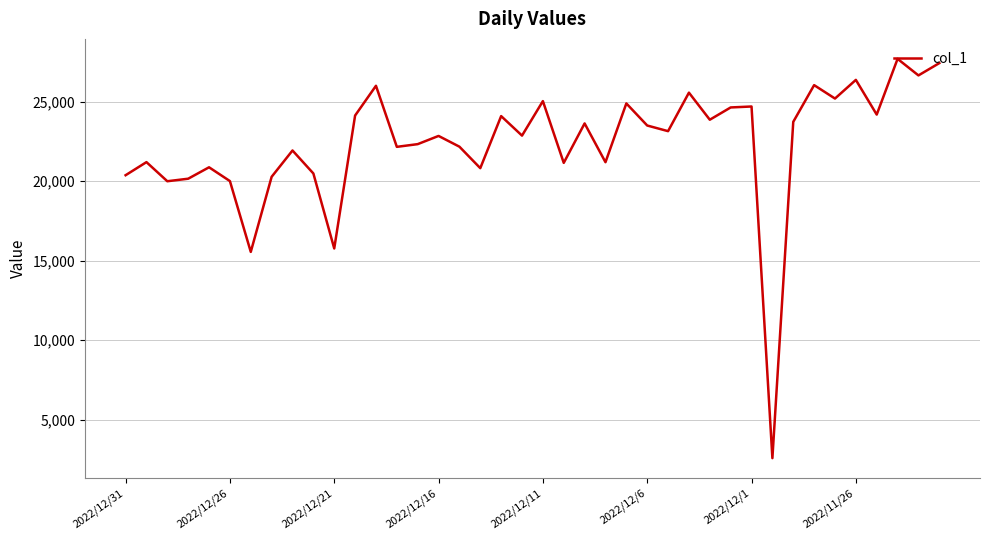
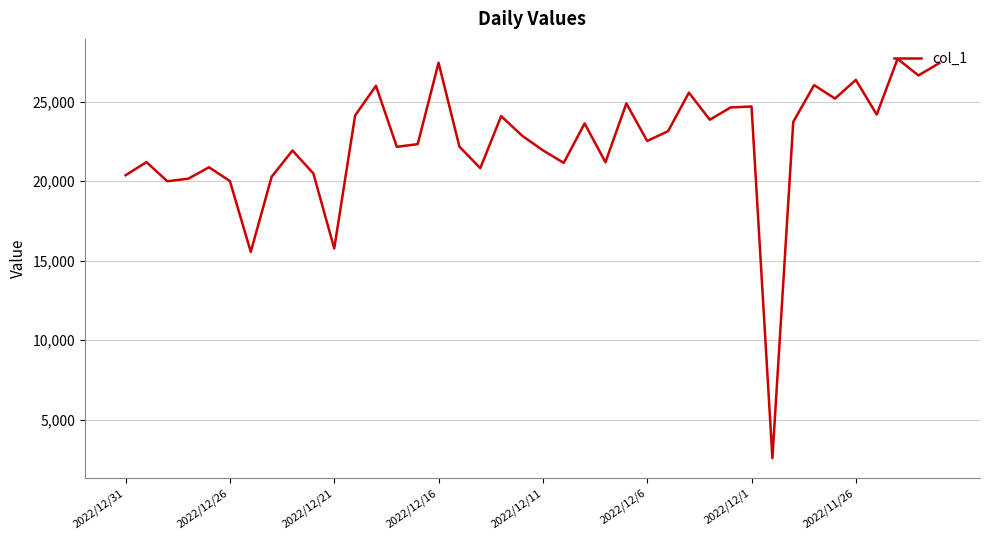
2022/12/16: 22,900 -> 27,500
2022/12/11: 25,000 -> 21,900
2022/12/6: 23,500 -> 22,500
